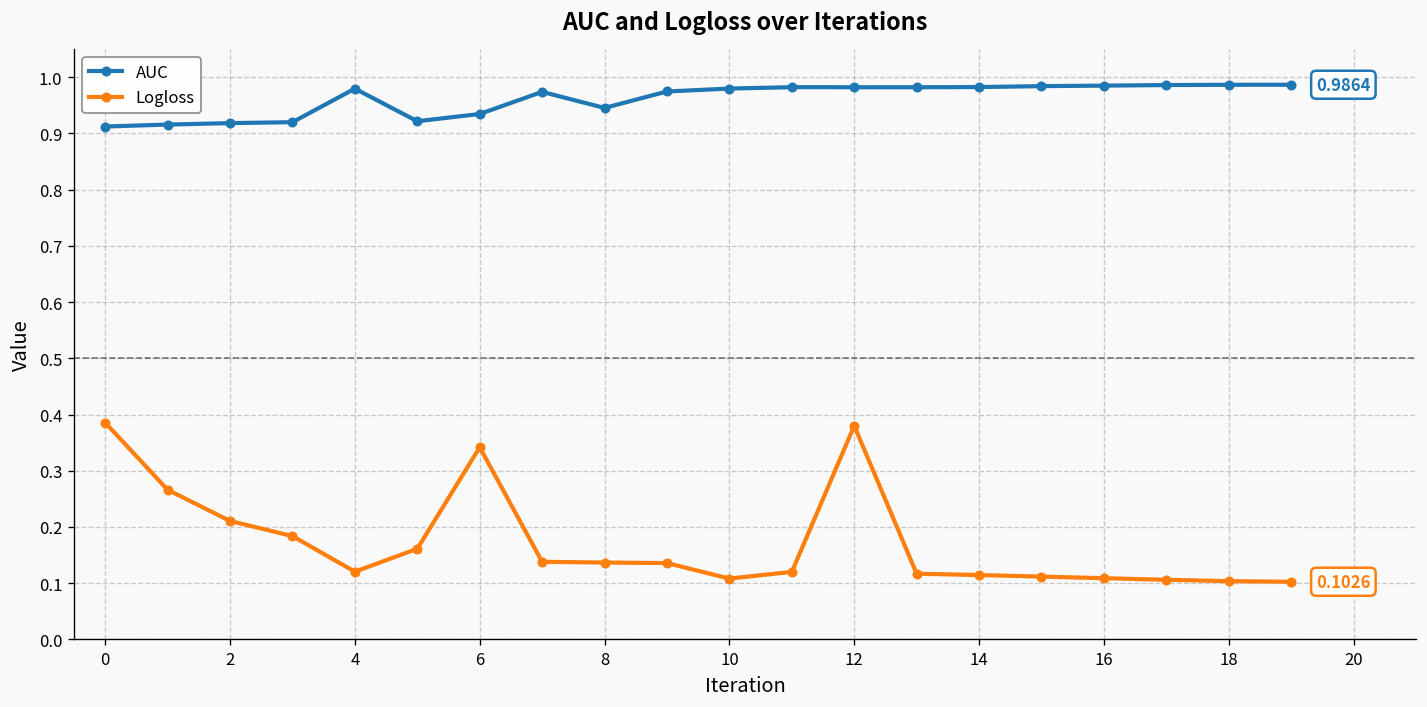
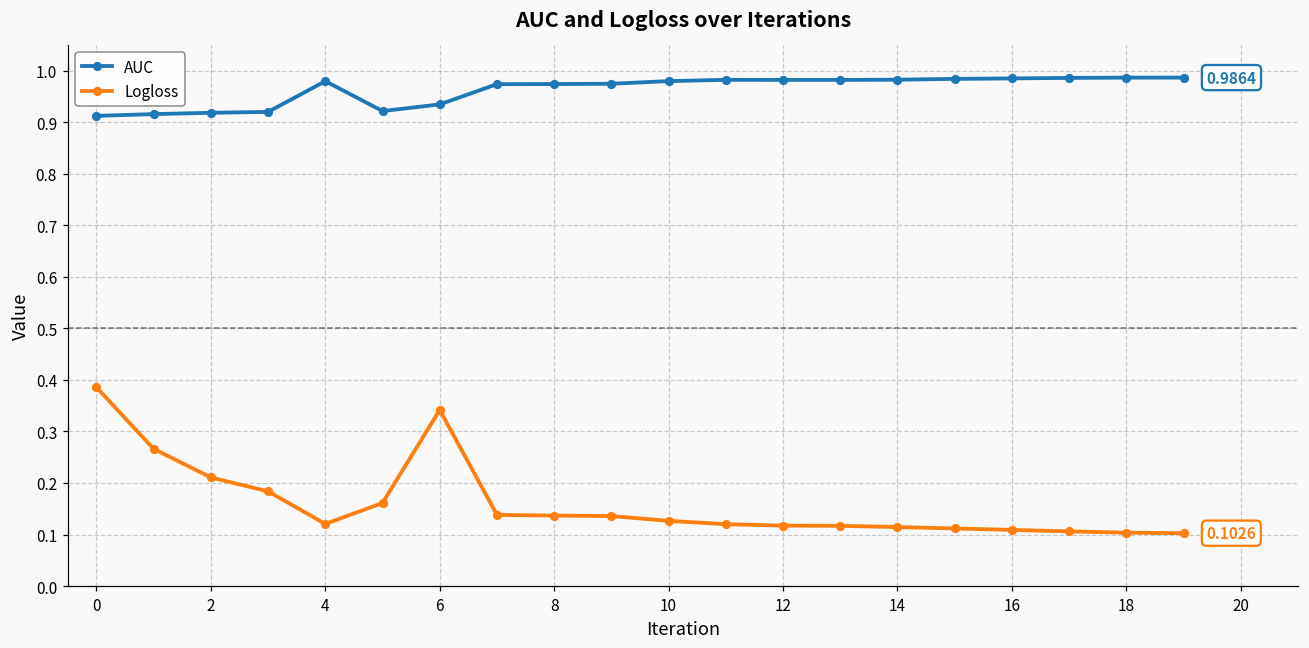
AUC, 8: 0.95 -> 0.97
Logloss, 10: 0.11 -> 0.13
Logloss, 12: 0.38 -> 0.12
